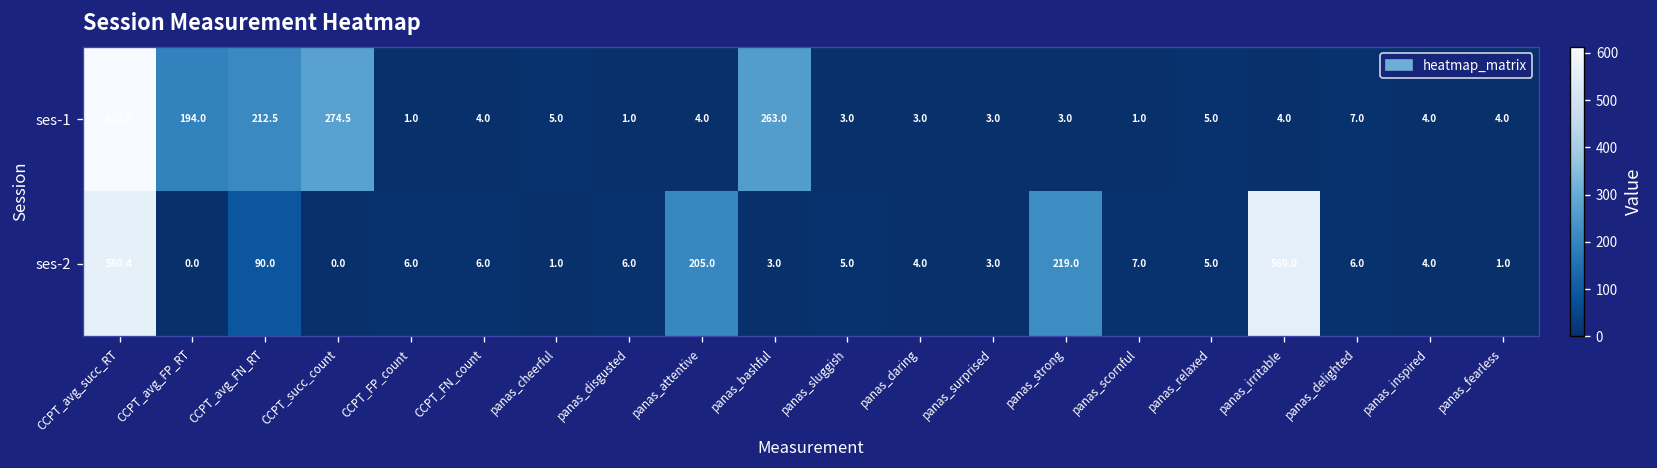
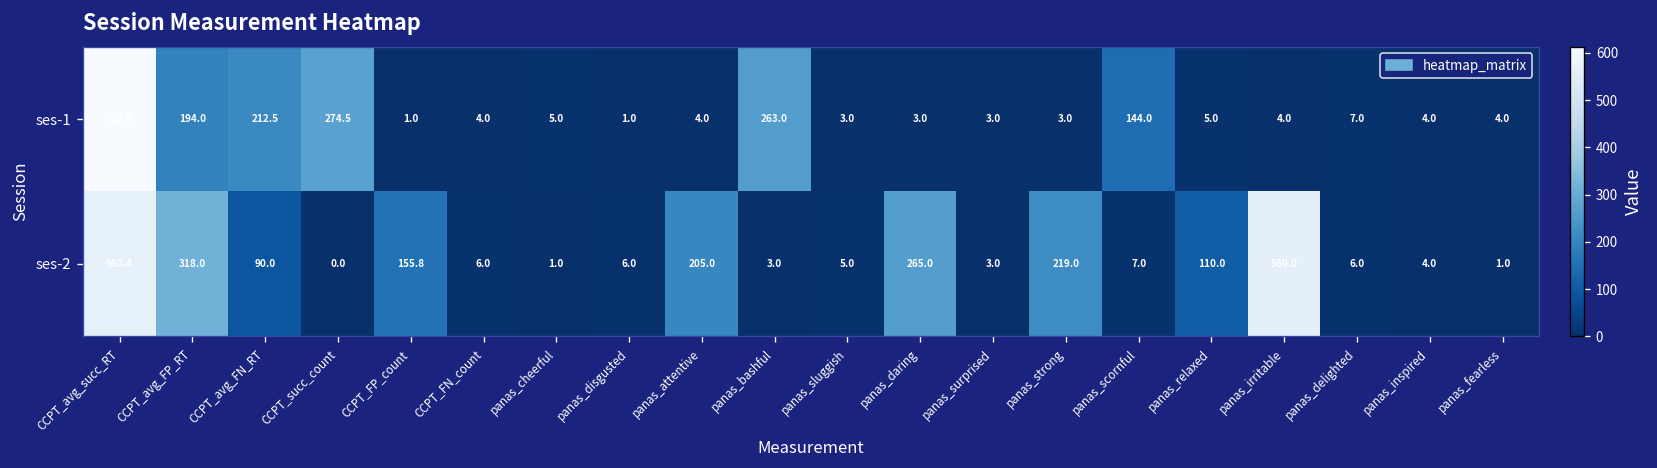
ses-1, panas_scornful: 1.0 -> 144.0
ses-2, CCPT_avg_FP_RT: 0.0 -> 318.0
ses-2, CCPT_FP_count: 6.0 -> 155.8
ses-2, panas_daring: 4.0 -> 265.0
ses-2, panas_relaxed: 5.0 -> 110.0
